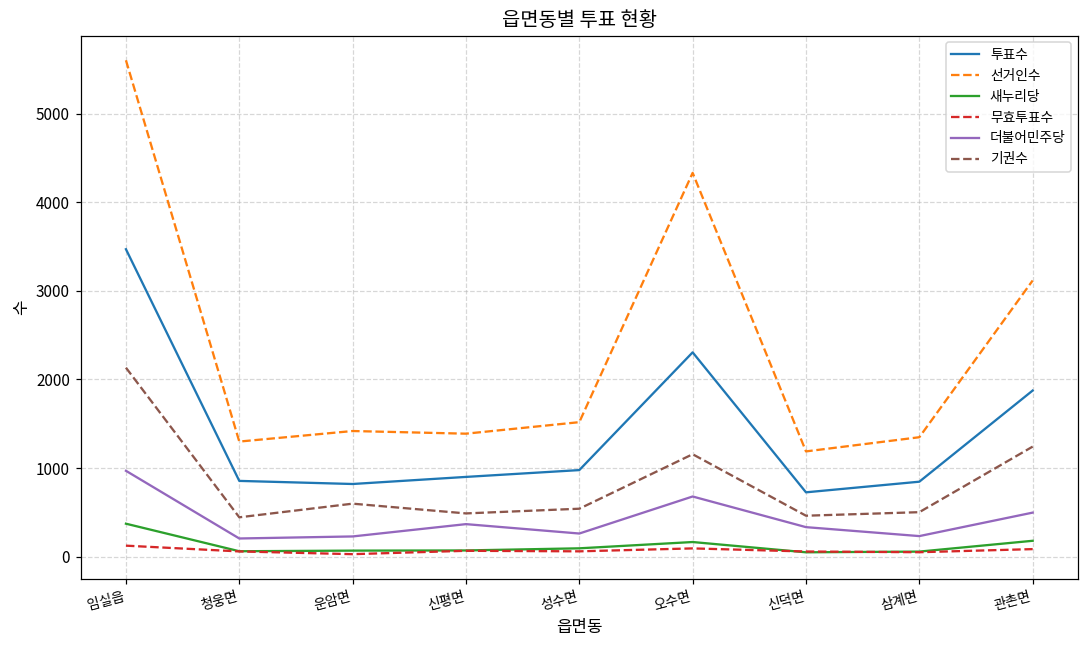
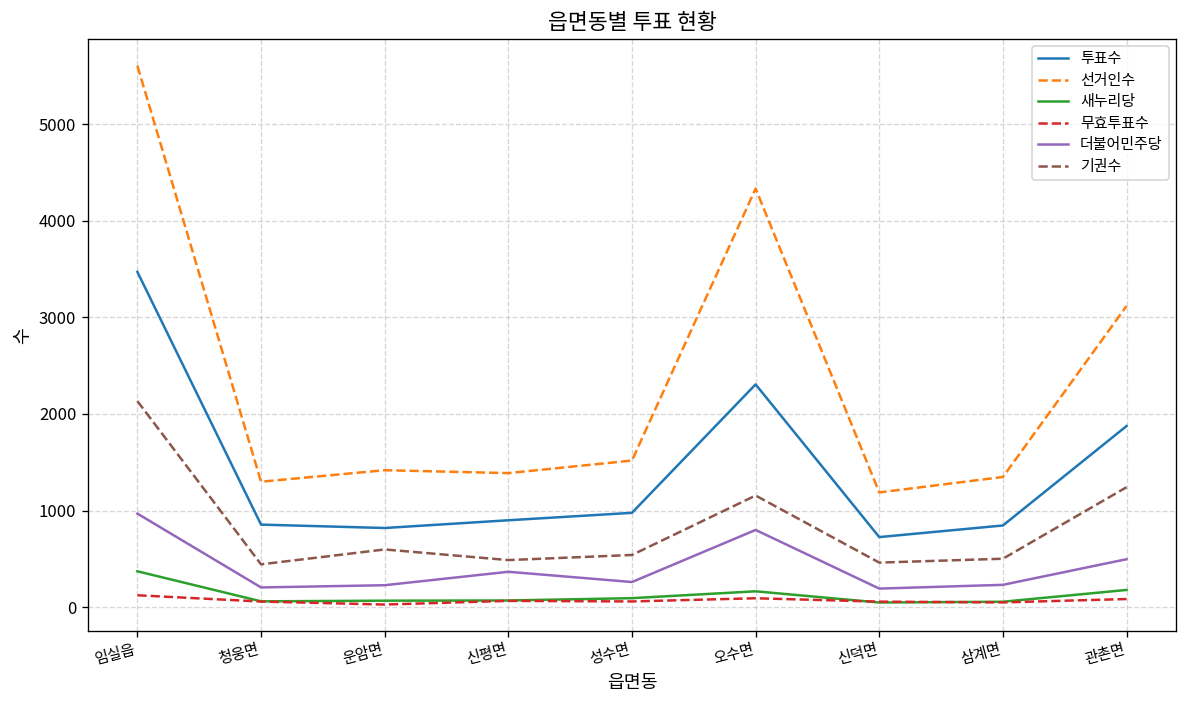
더불어민주당, 오수면: 700 -> 800
더불어민주당, 신덕면: 300 -> 200
